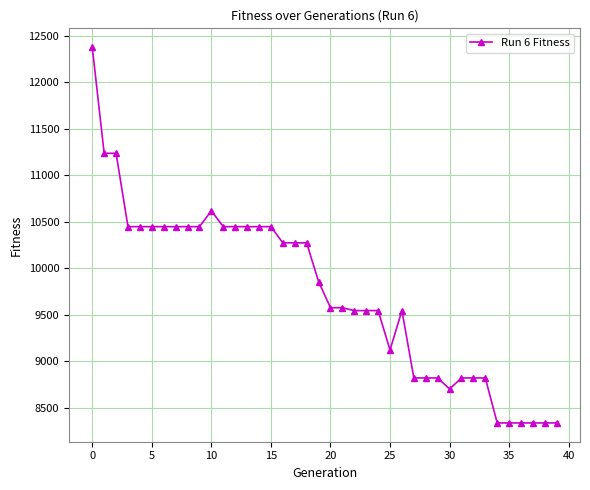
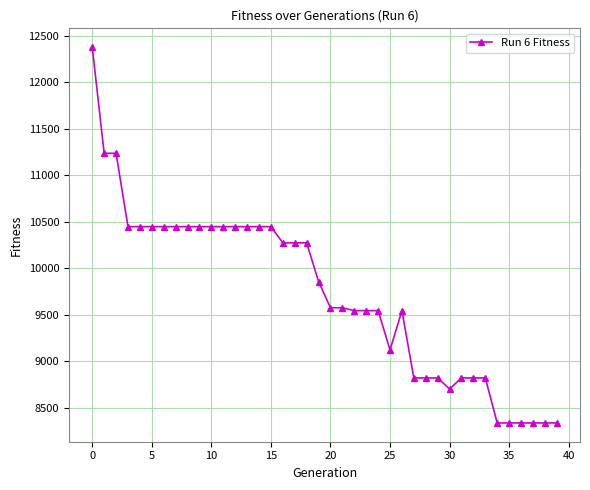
10: 10600 -> 10400
